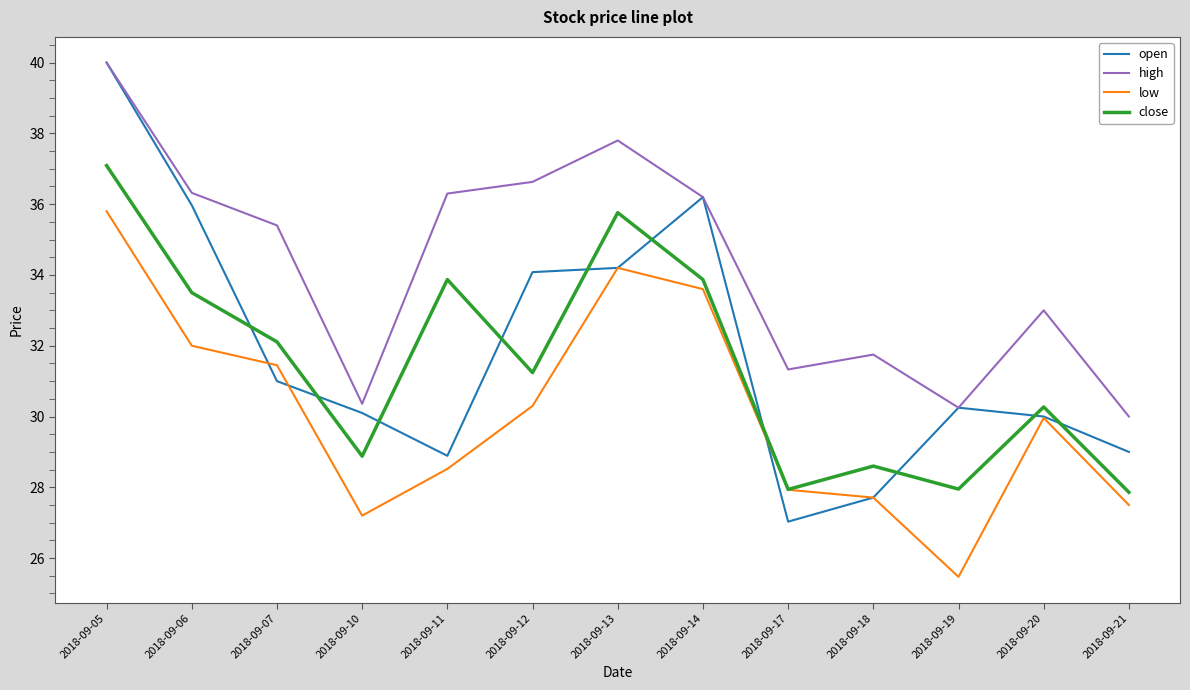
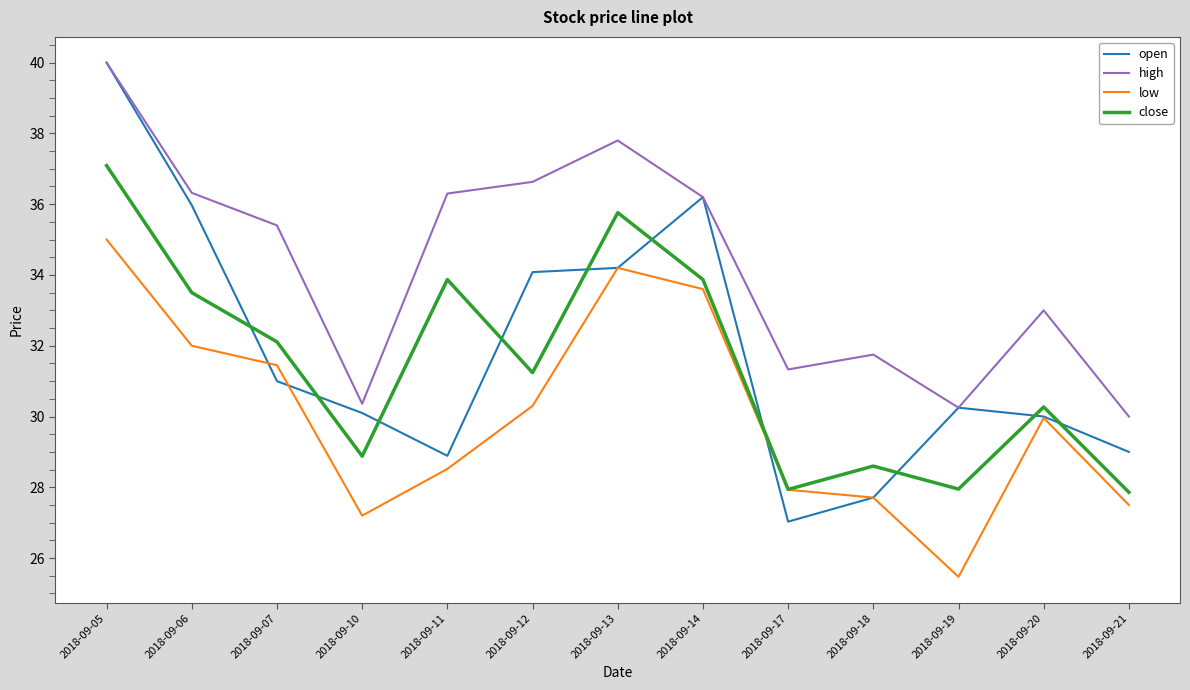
low, 2018-09-05: 35.8 -> 35.0
